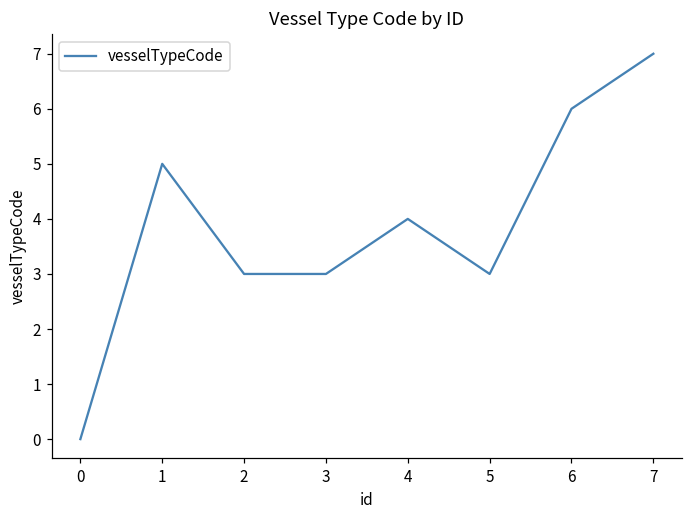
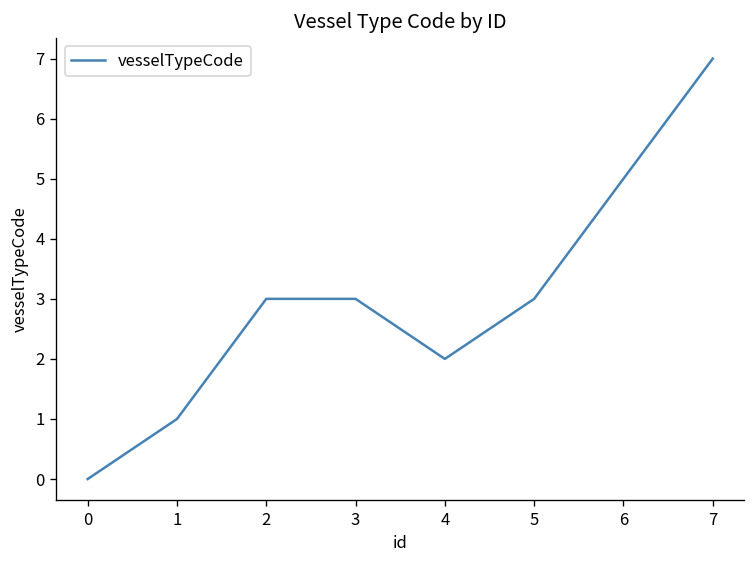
1: 5 -> 1
4: 4 -> 2
6: 6 -> 5
